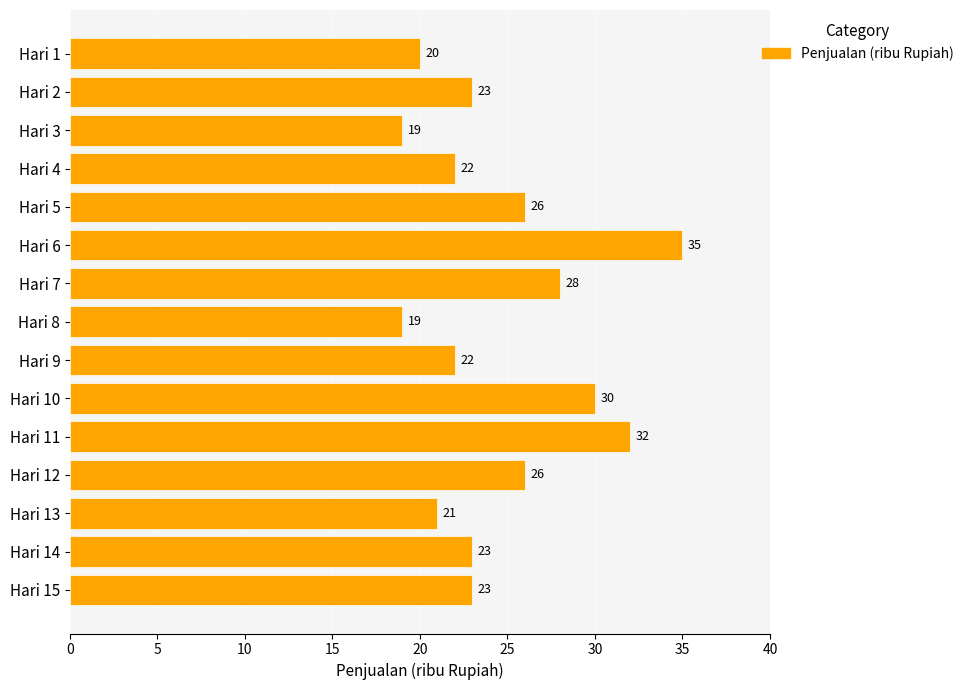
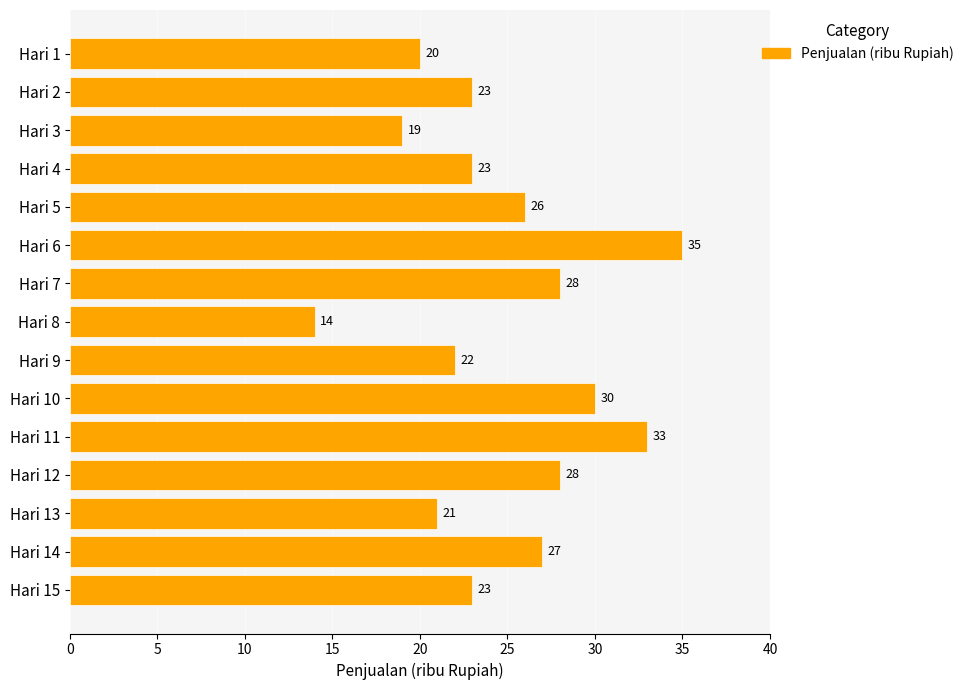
Hari 4: 22 -> 23
Hari 8: 19 -> 14
Hari 11: 32 -> 33
Hari 12: 26 -> 28
Hari 14: 23 -> 27
